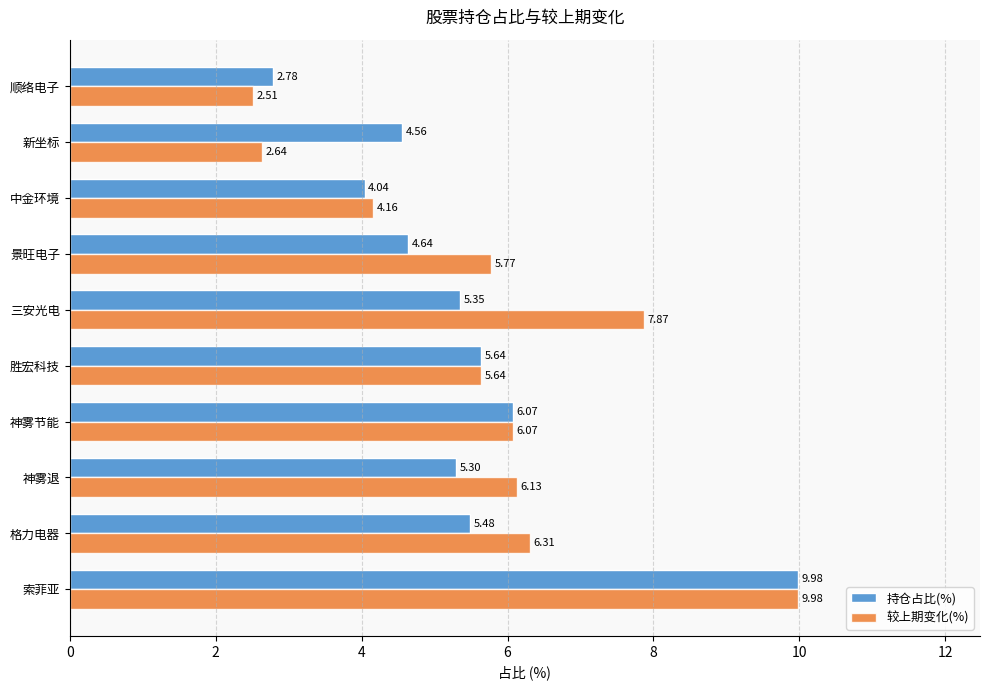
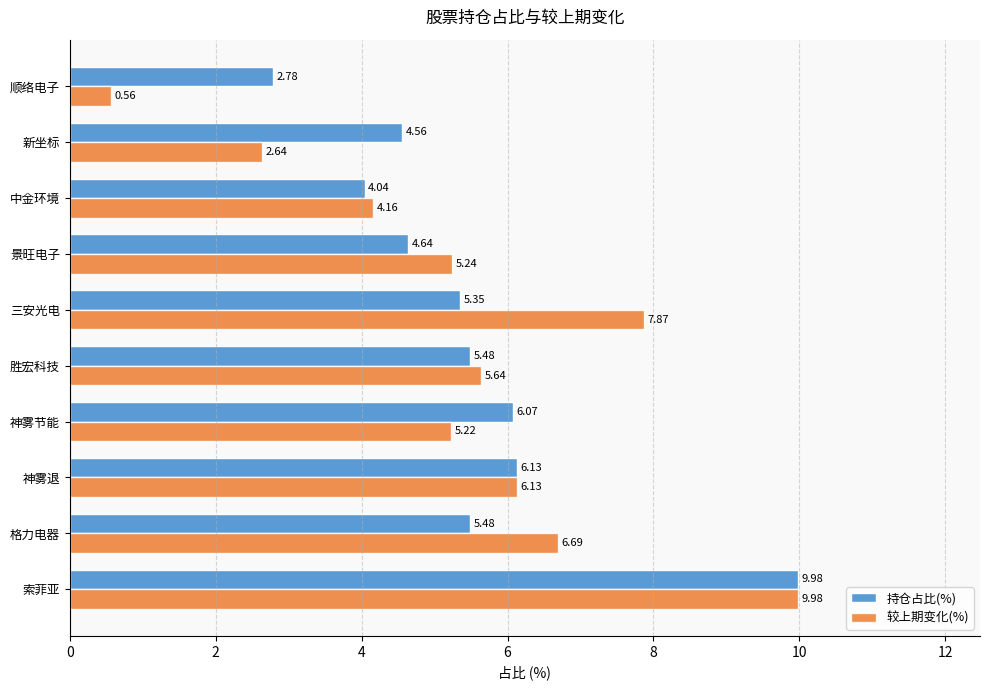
较上期变化(%), 顺络电子: 2.51 -> 0.56
较上期变化(%), 景旺电子: 5.77 -> 5.24
持仓占比(%), 胜宏科技: 5.64 -> 5.48
较上期变化(%), 神雾节能: 6.07 -> 5.22
持仓占比(%), 神雾退: 5.30 -> 6.13
较上期变化(%), 格力电器: 6.31 -> 6.69
